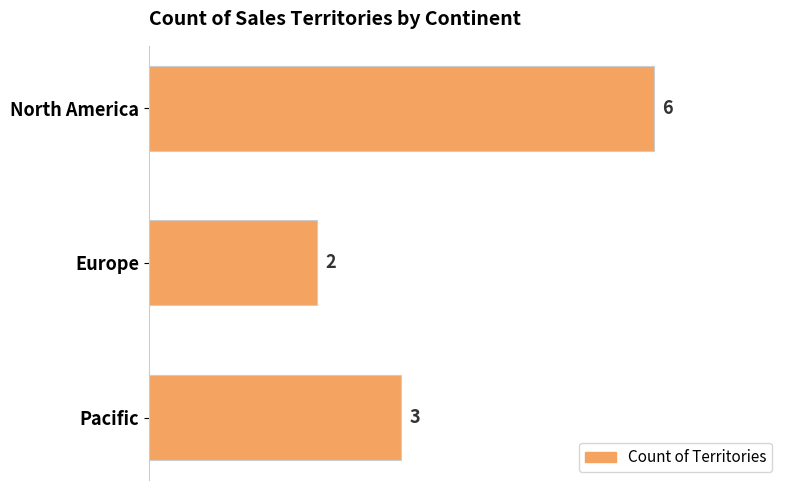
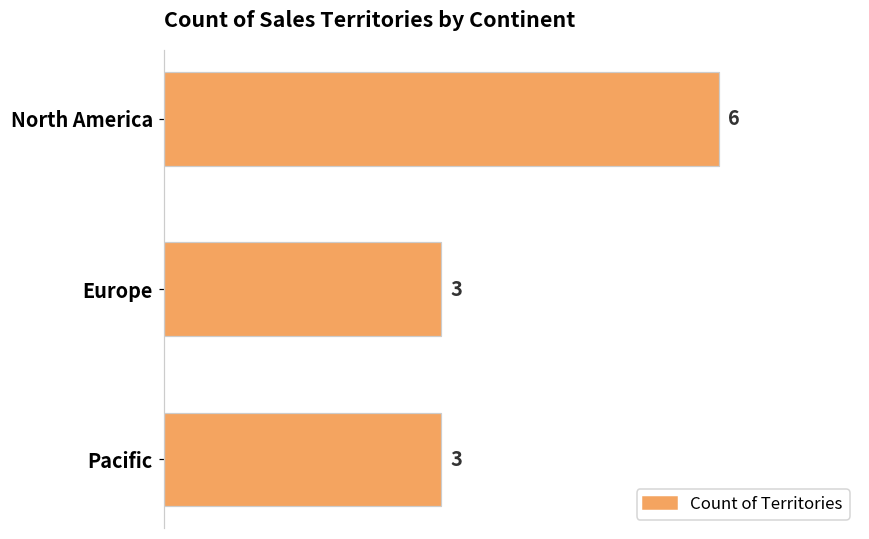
Europe: 2 -> 3
